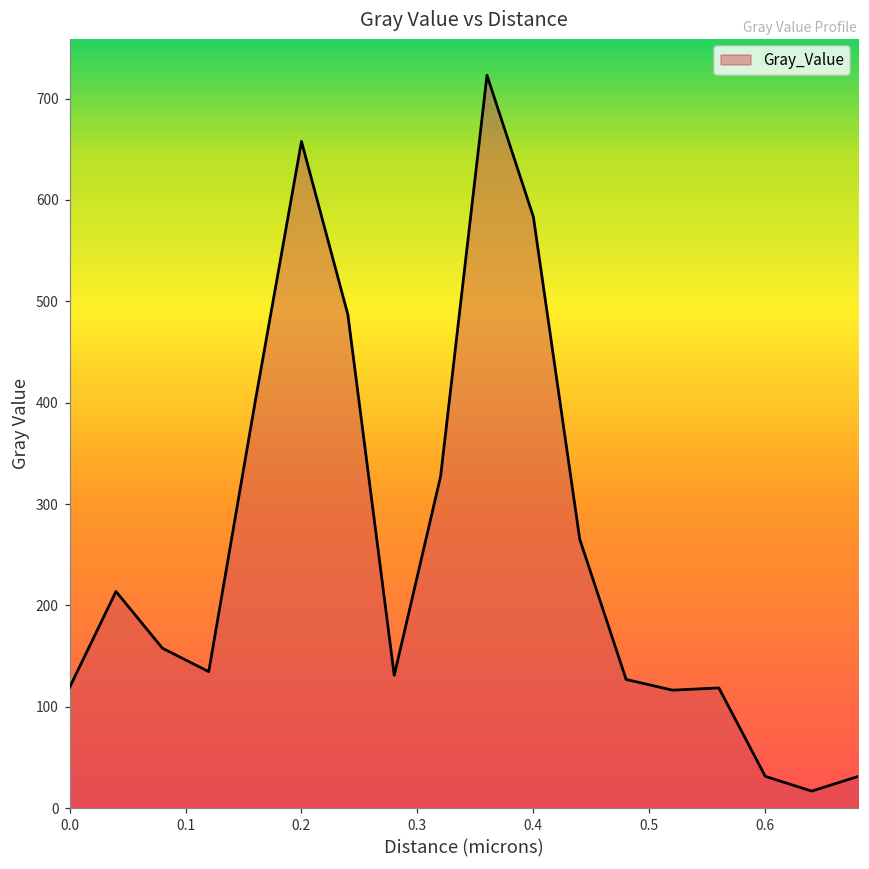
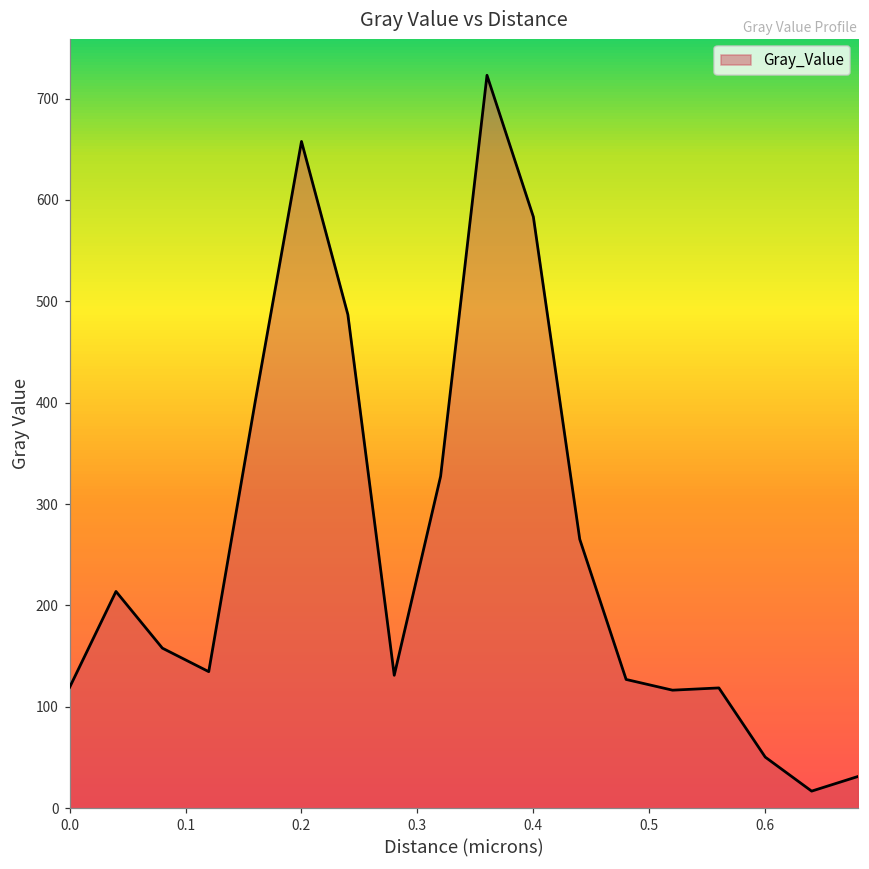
0.6: 30 -> 50
